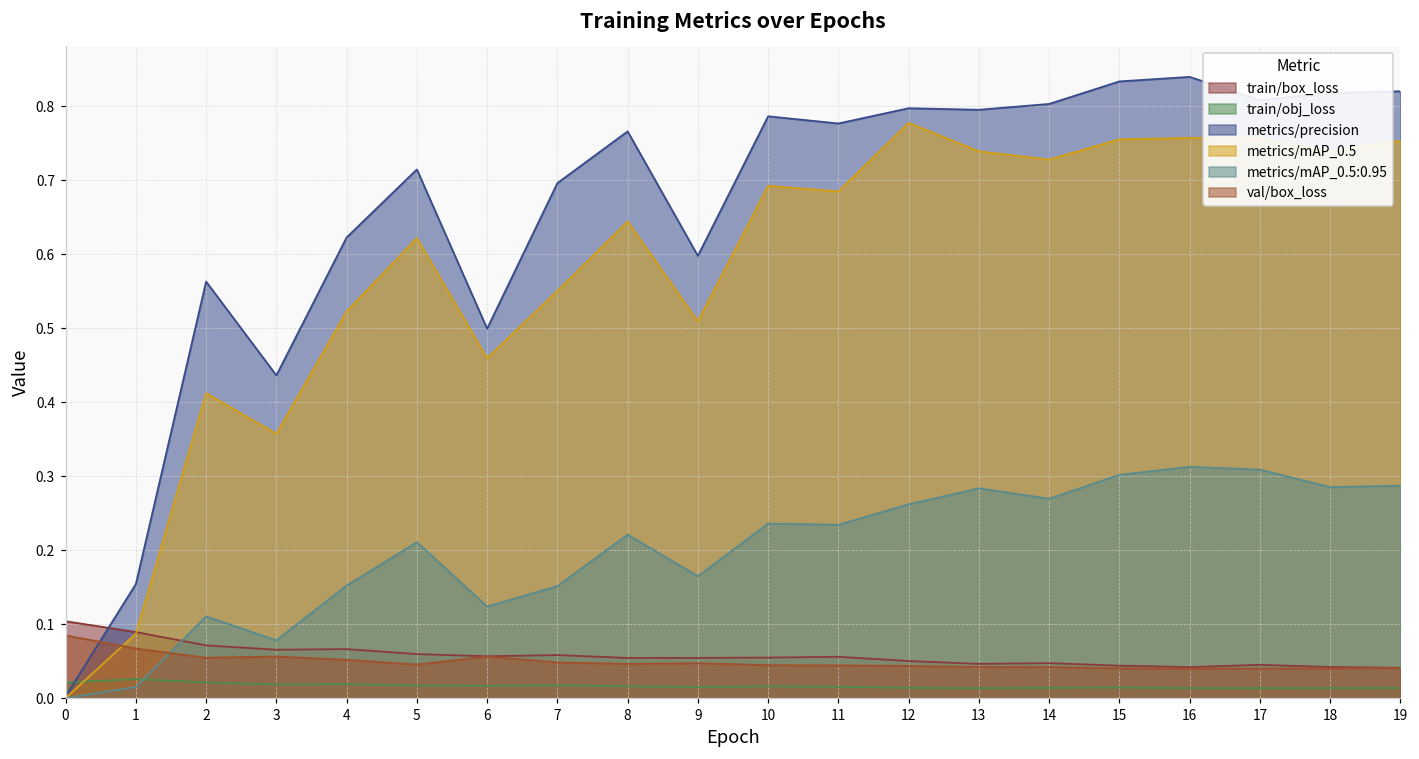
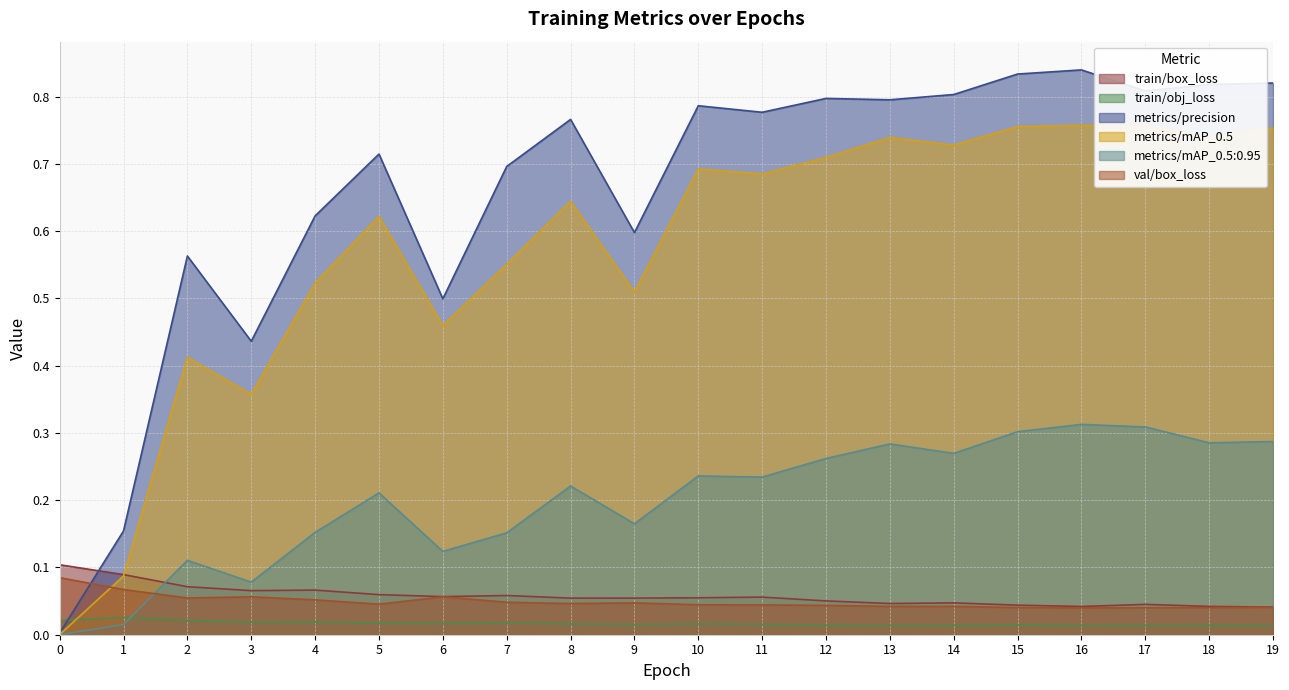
metrics/mAP_0.5, 12: 0.78 -> 0.71
